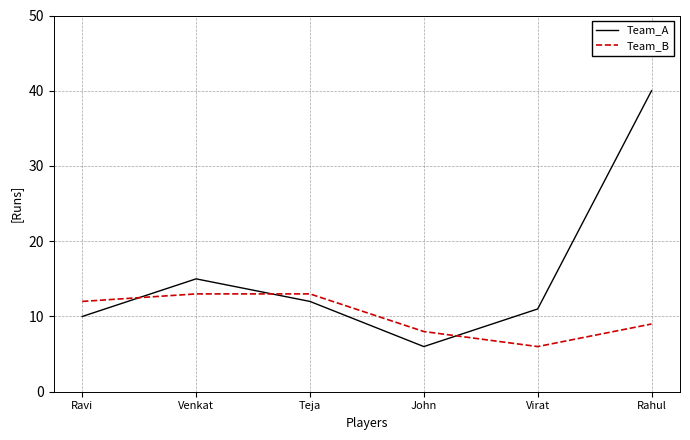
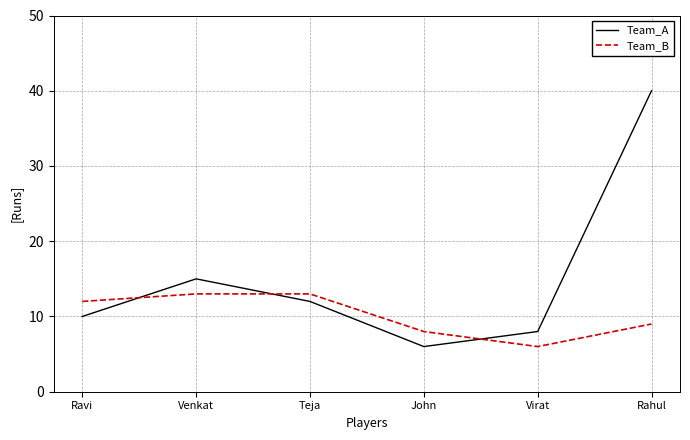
Team_A, Virat: 11 -> 8
